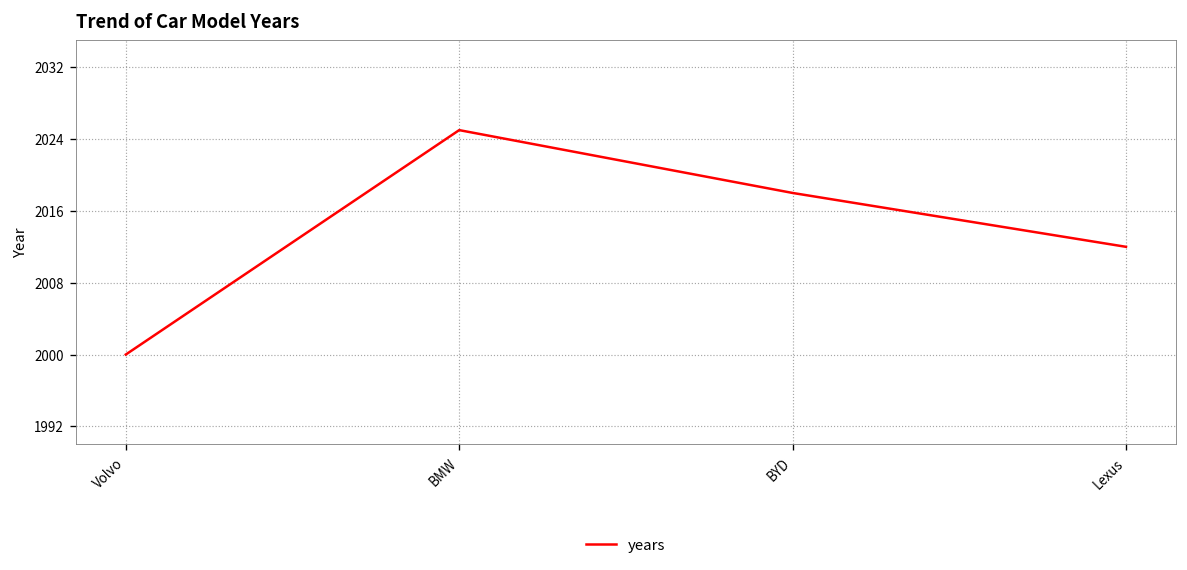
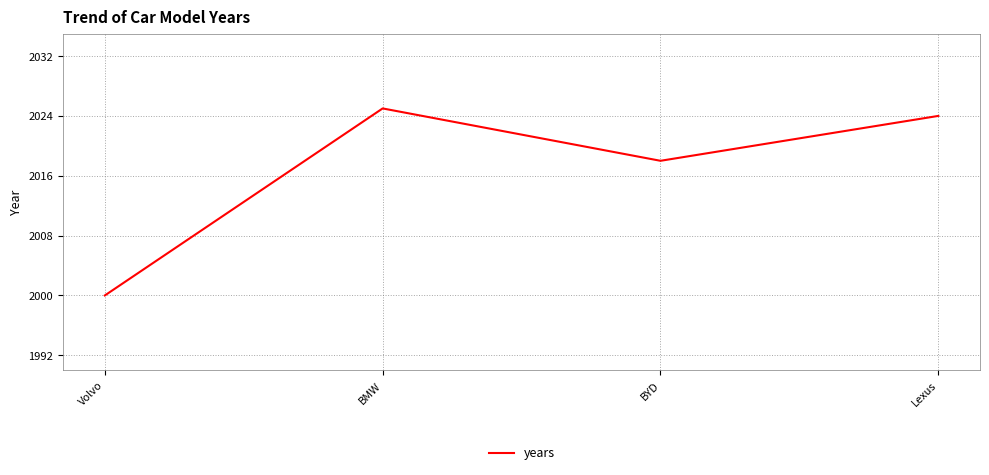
Lexus: 2012 -> 2024
